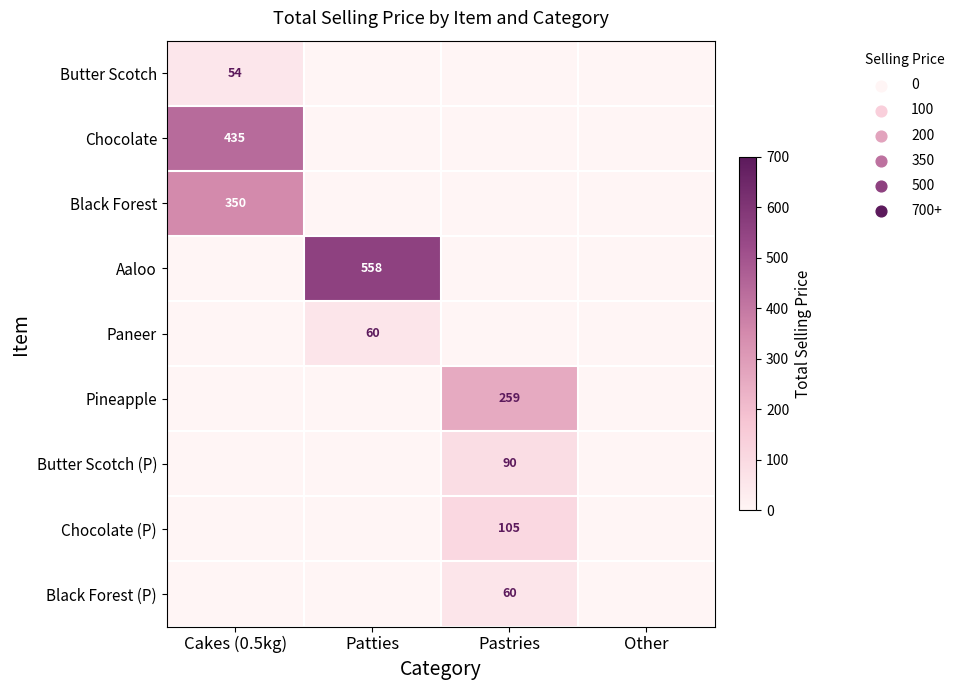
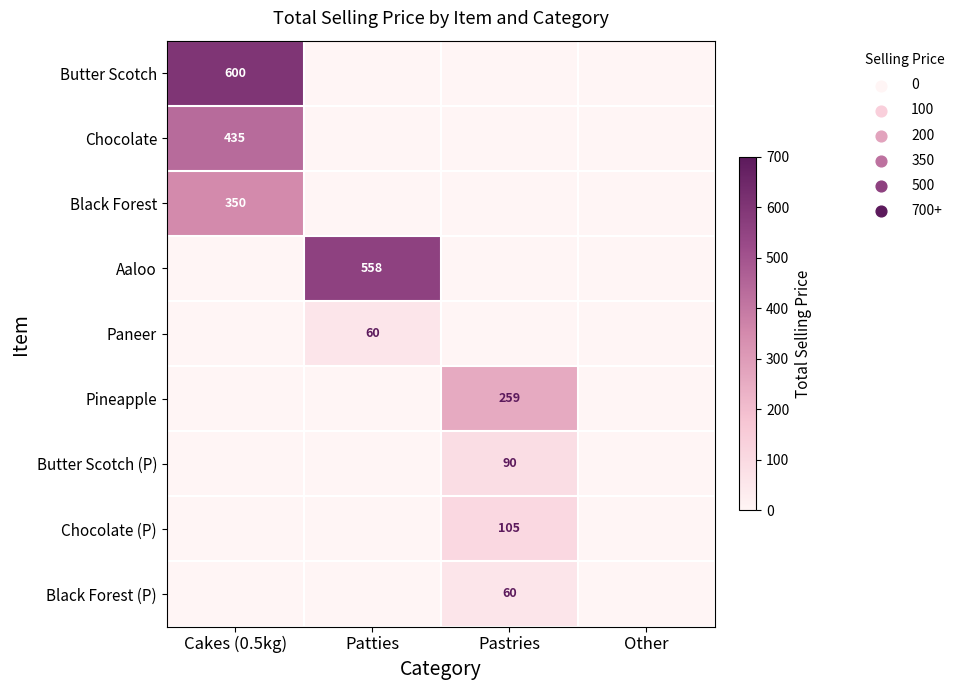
Butter Scotch, Cakes (0.5kg): 54 -> 600
